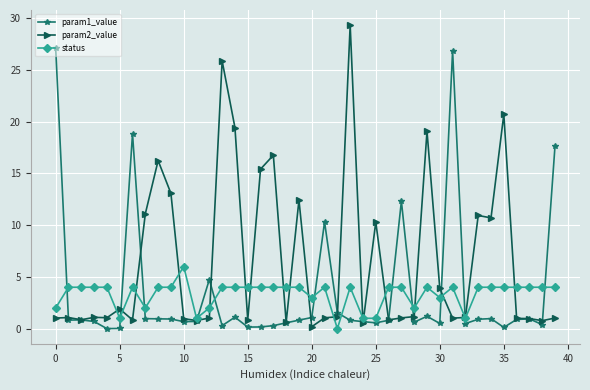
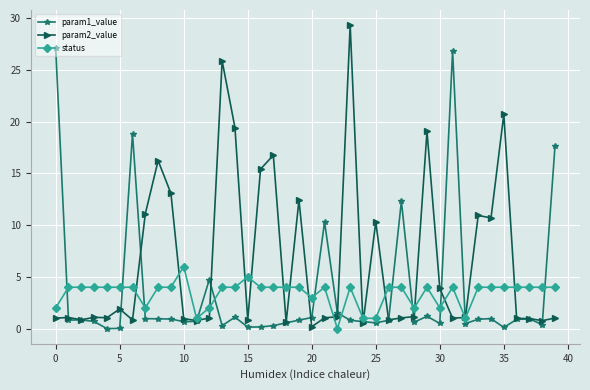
status, 5: 1 -> 4
status, 15: 4 -> 5
status, 30: 3 -> 2
